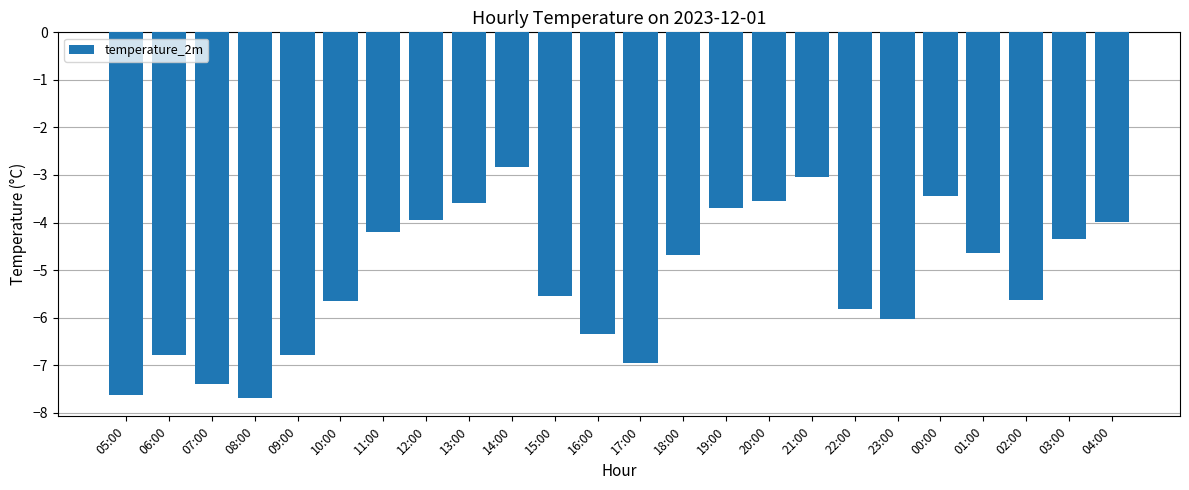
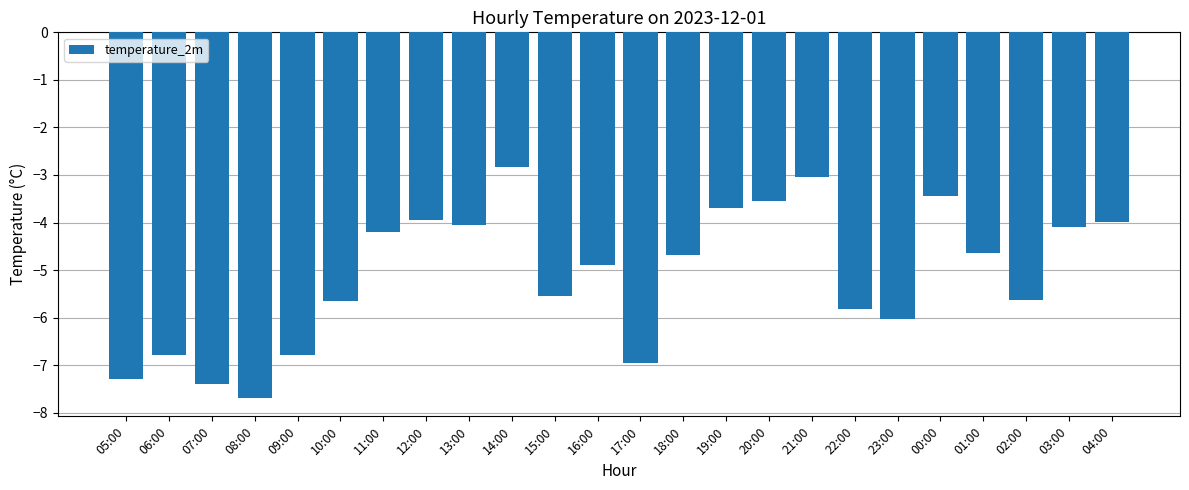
05:00: -7.6 -> -7.3
13:00: -3.6 -> -4.0
16:00: -6.3 -> -4.9
03:00: -4.3 -> -4.1
